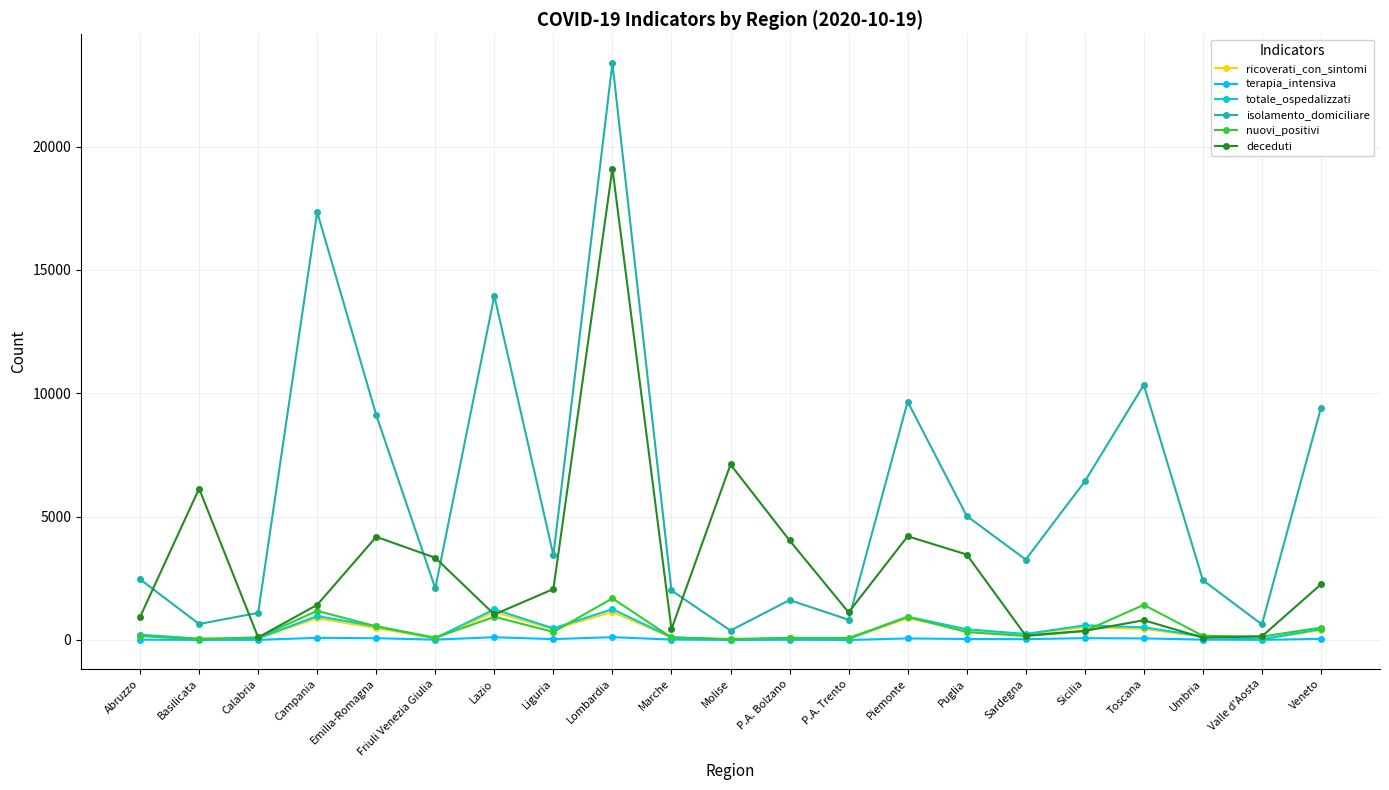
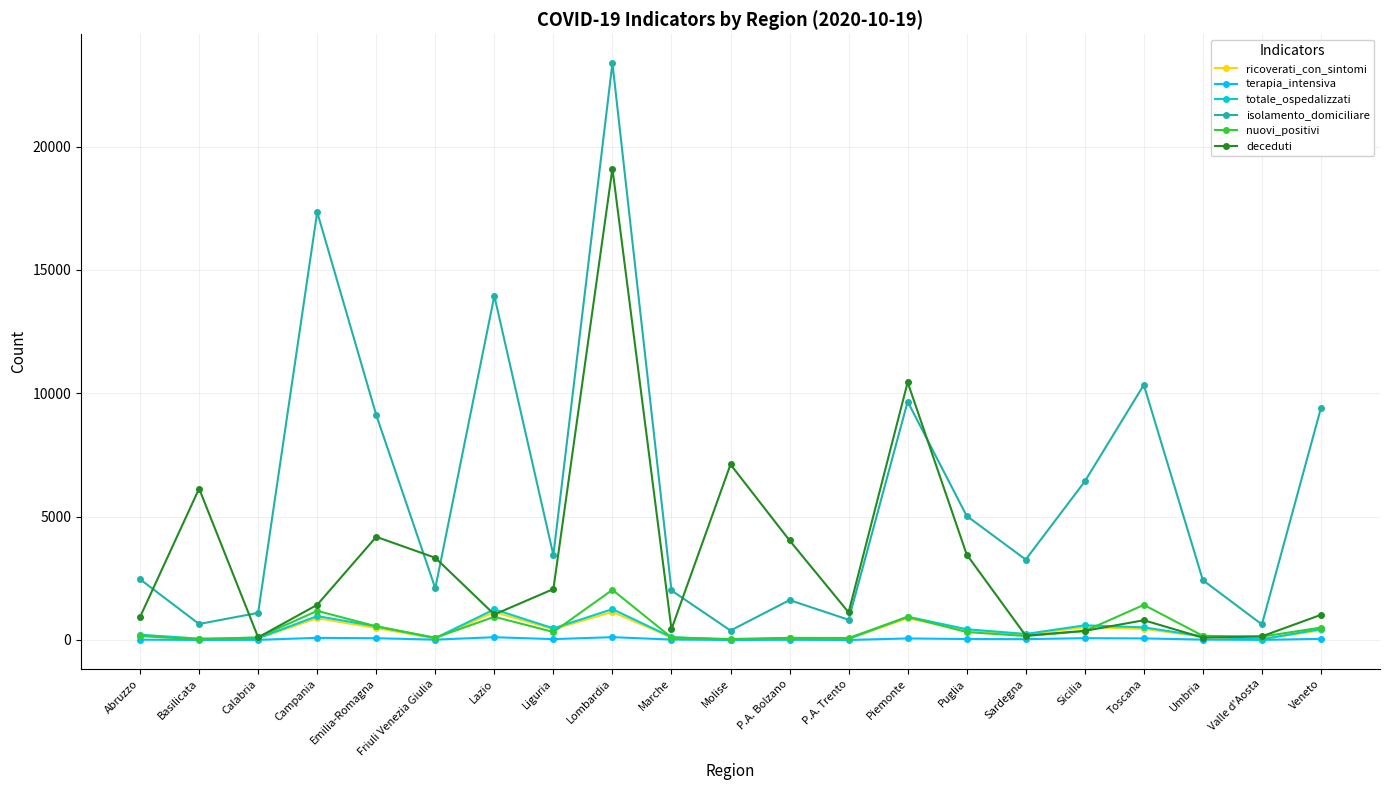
nuovi_positivi, Lombardia: 1700 -> 2000
deceduti, Piemonte: 4200 -> 10400
deceduti, Veneto: 2300 -> 1000
